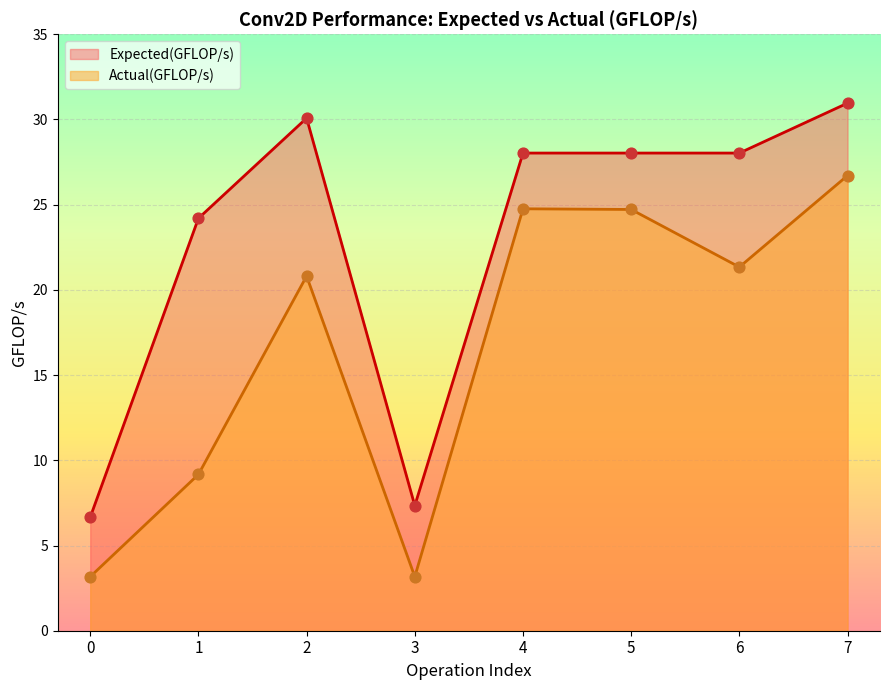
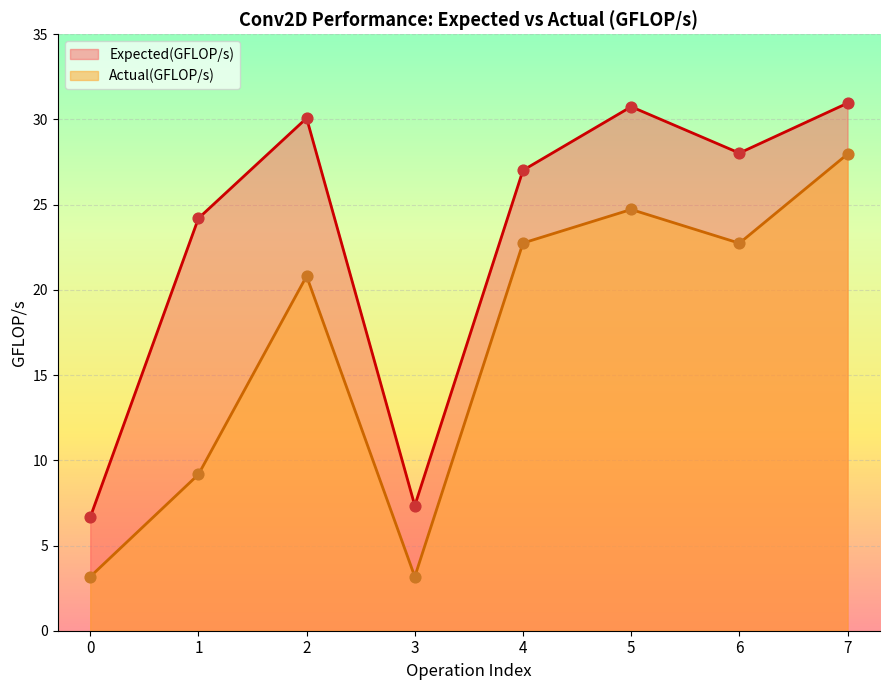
Expected(GFLOP/s), 4: 28.0 -> 27.0
Actual(GFLOP/s), 4: 24.8 -> 22.8
Expected(GFLOP/s), 5: 28.0 -> 30.8
Actual(GFLOP/s), 6: 21.3 -> 22.7
Actual(GFLOP/s), 7: 26.7 -> 28.0
